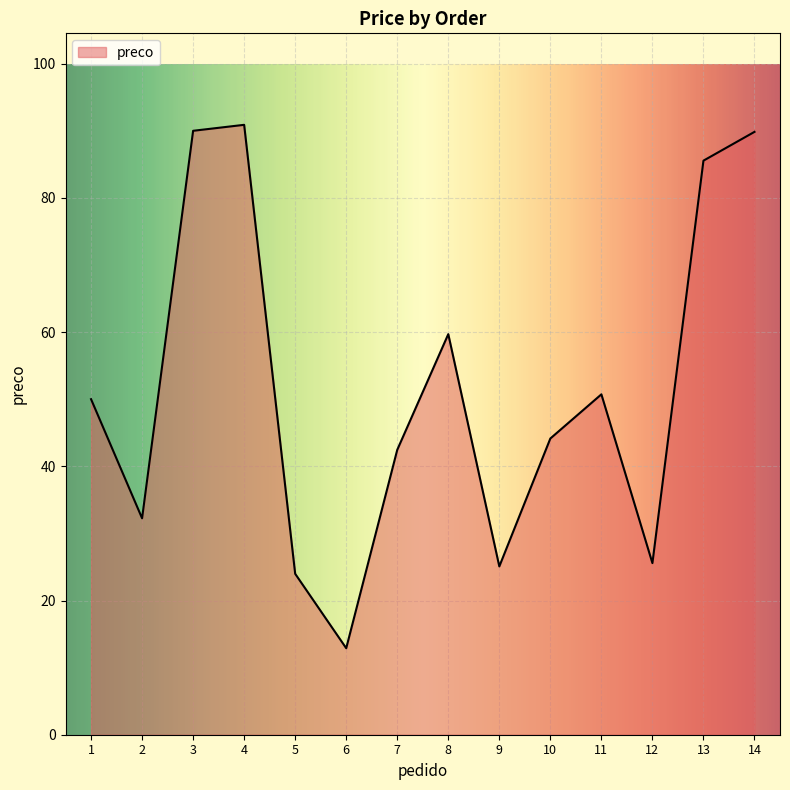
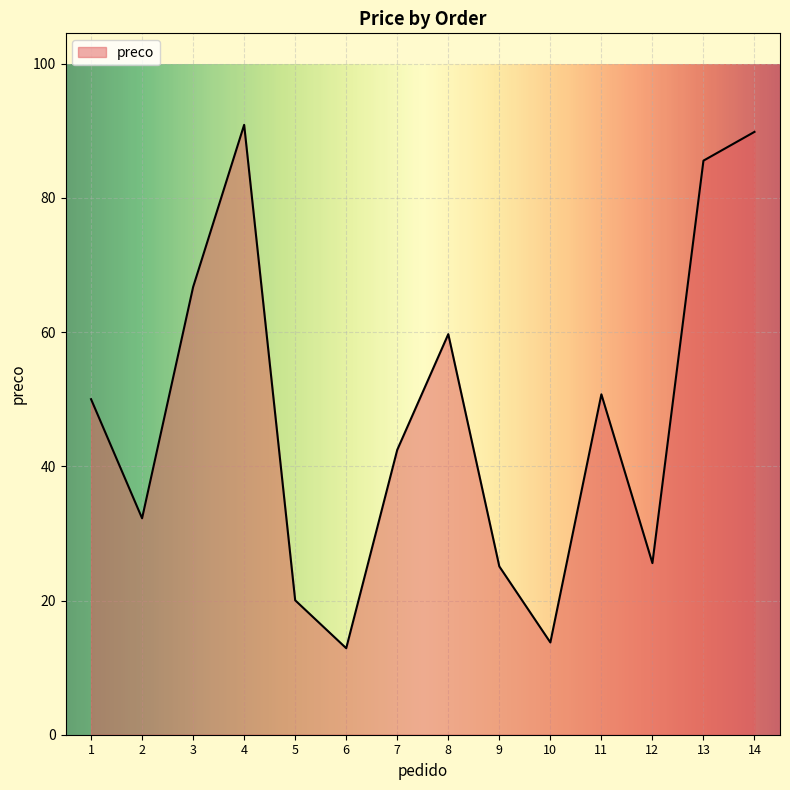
3: 90 -> 67
5: 24 -> 20
10: 44 -> 14
